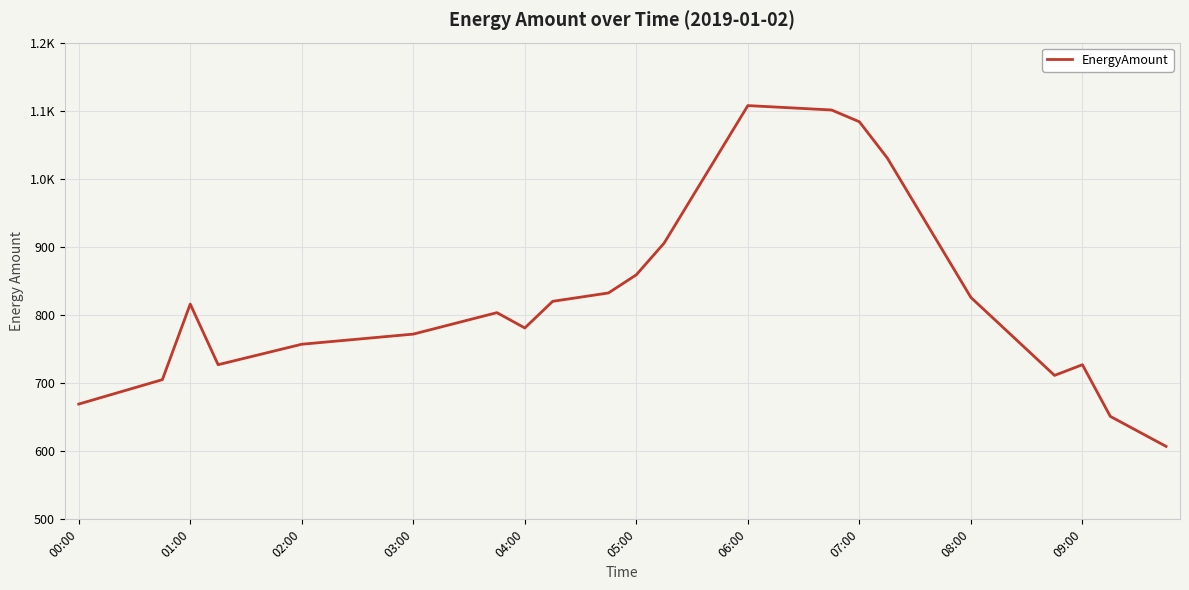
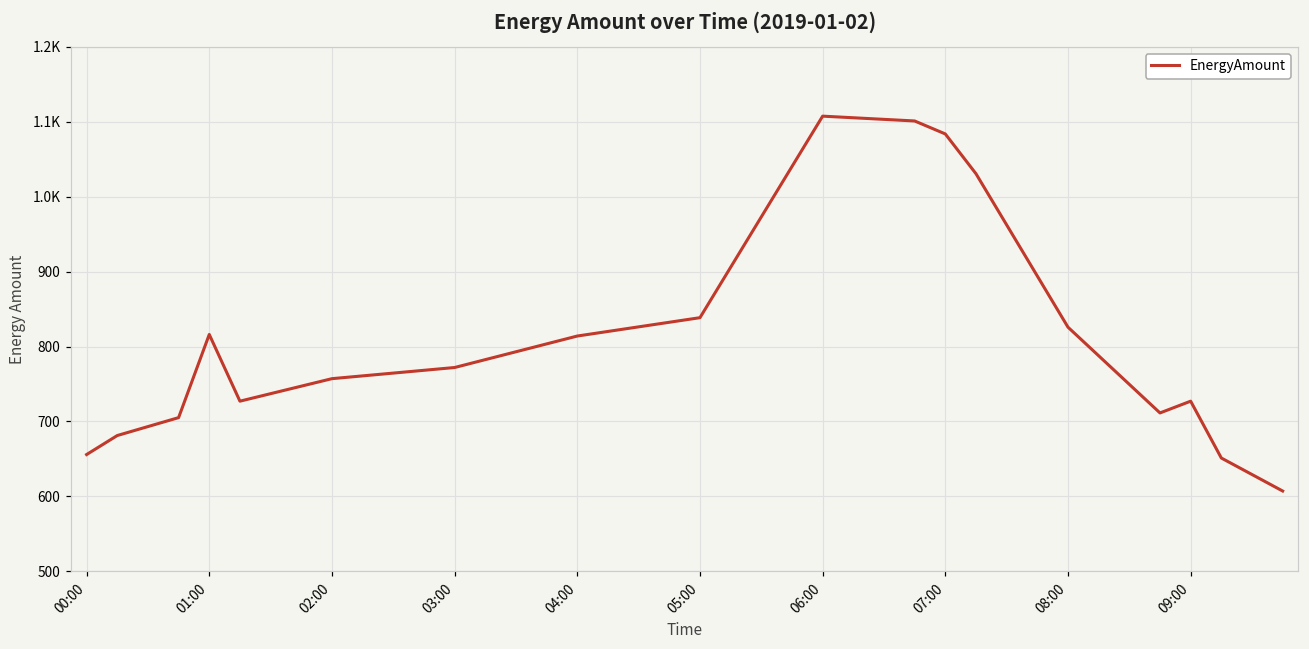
00:00: 670 -> 660
04:00: 780 -> 810
05:00: 860 -> 840
